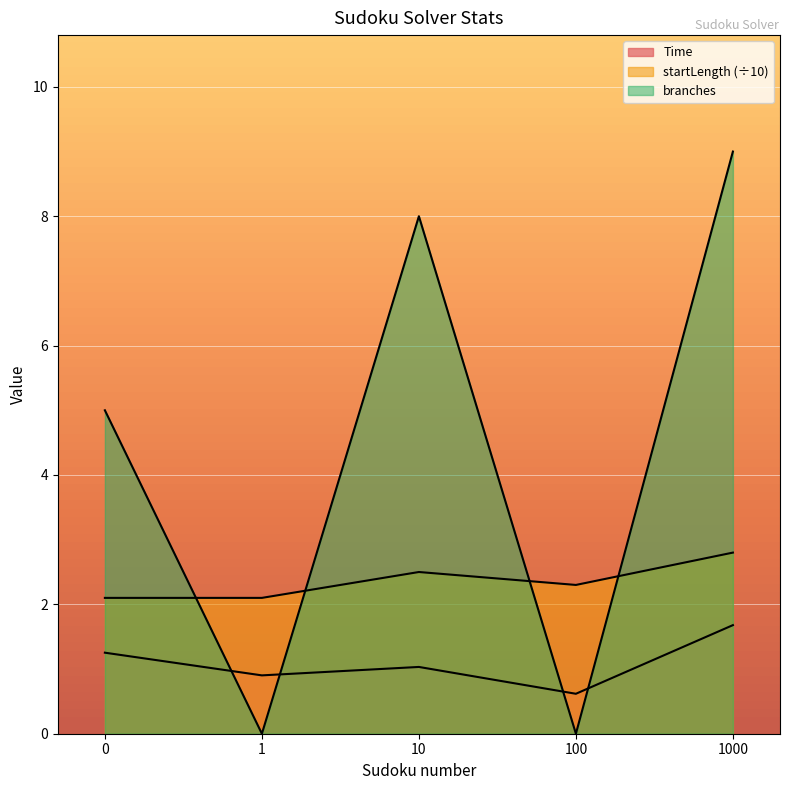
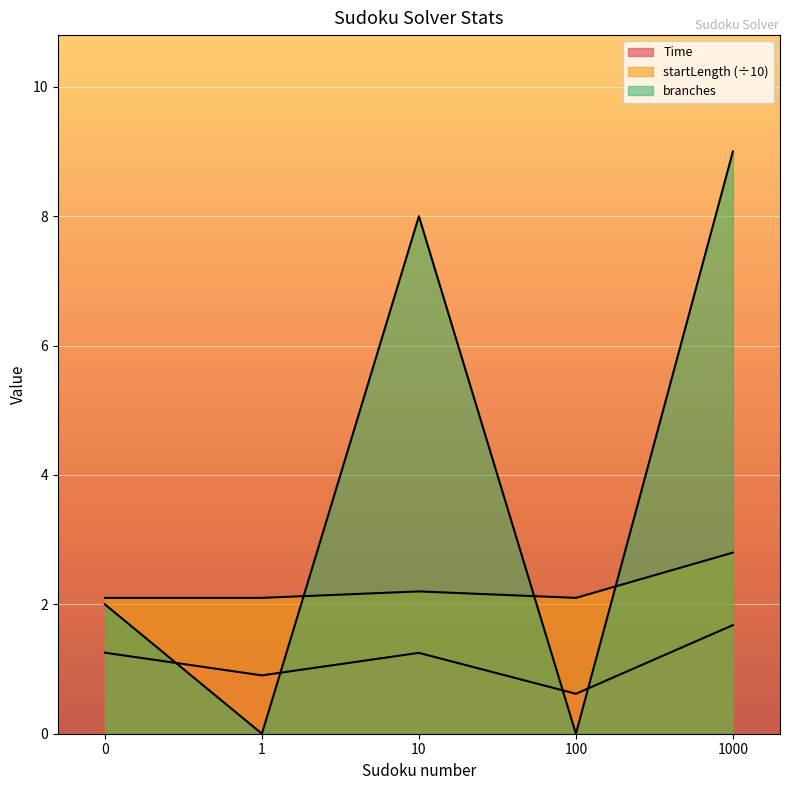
branches, 0: 5 -> 2
Time, 10: 1.0 -> 1.3
startLength (÷10), 10: 2.5 -> 2.2
startLength (÷10), 100: 2.3 -> 2.1
